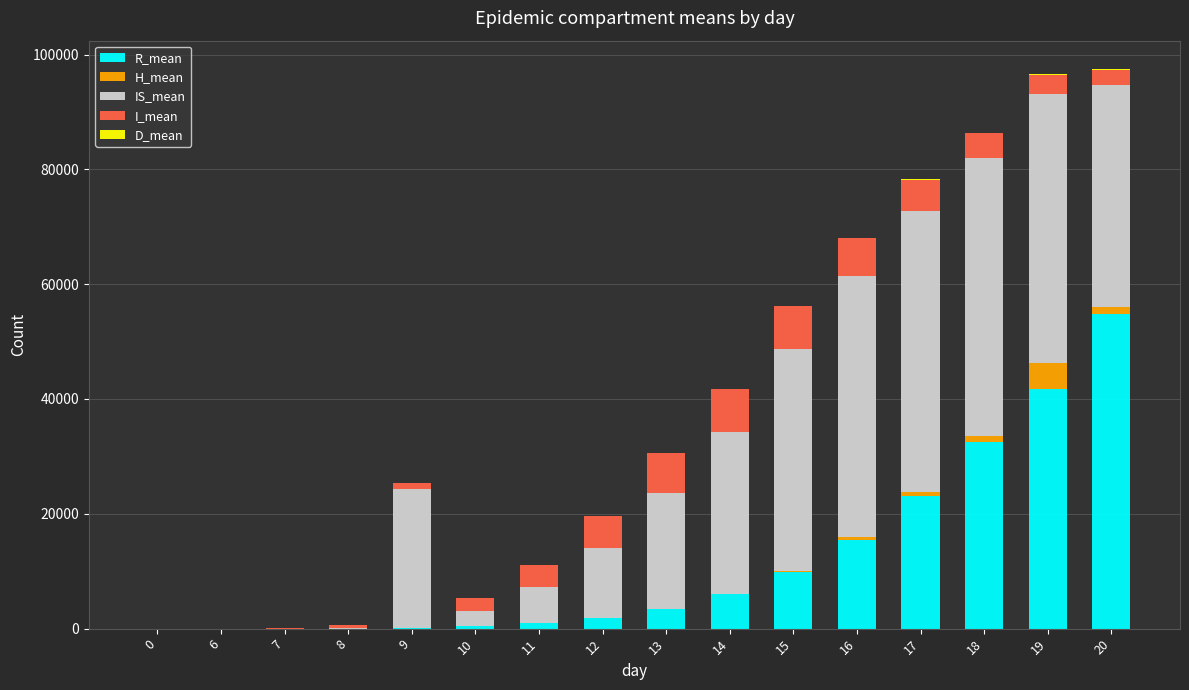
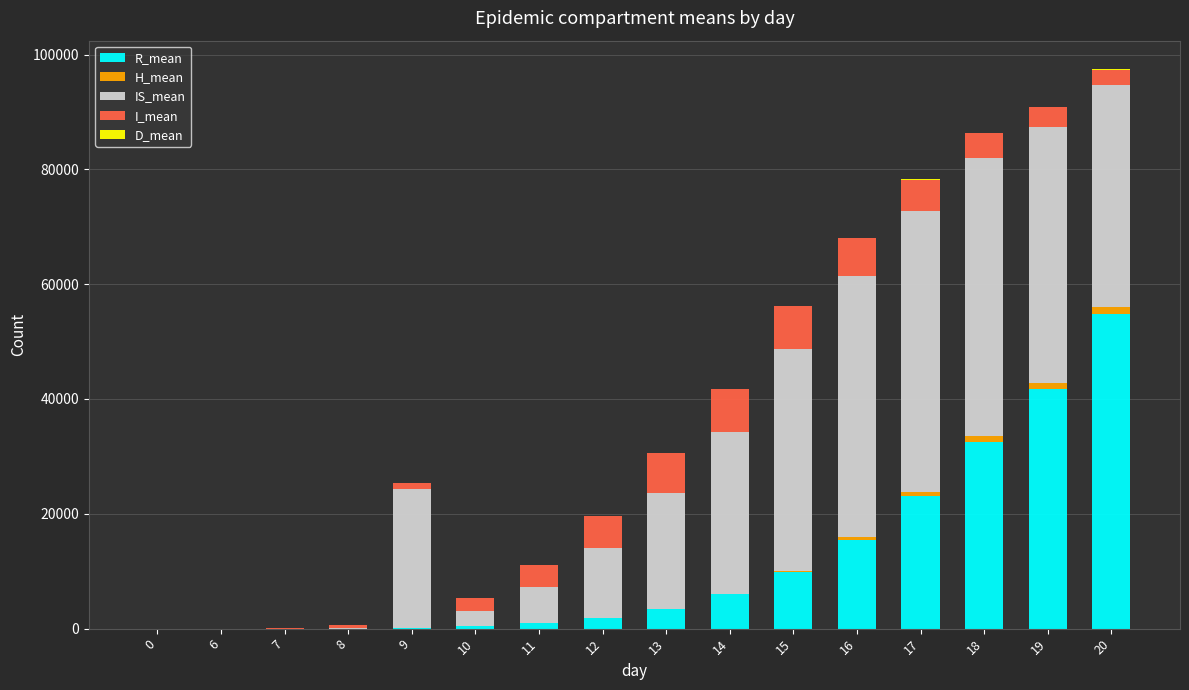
H_mean, 19: 5000 -> 1000
IS_mean, 19: 47000 -> 45000
